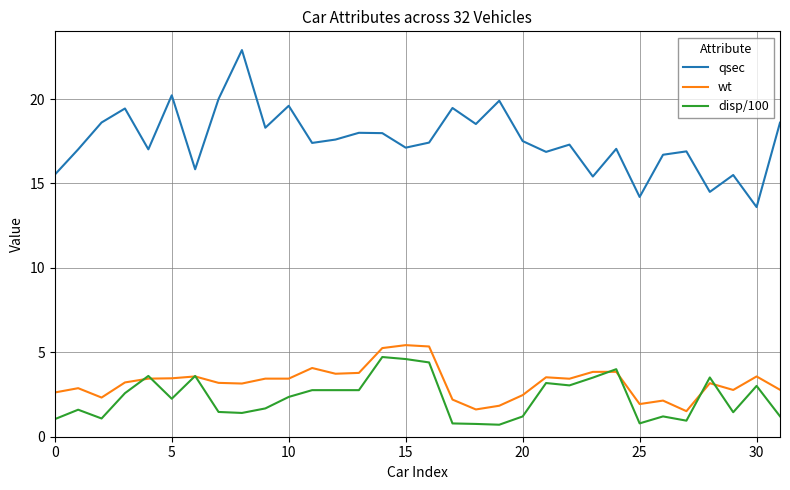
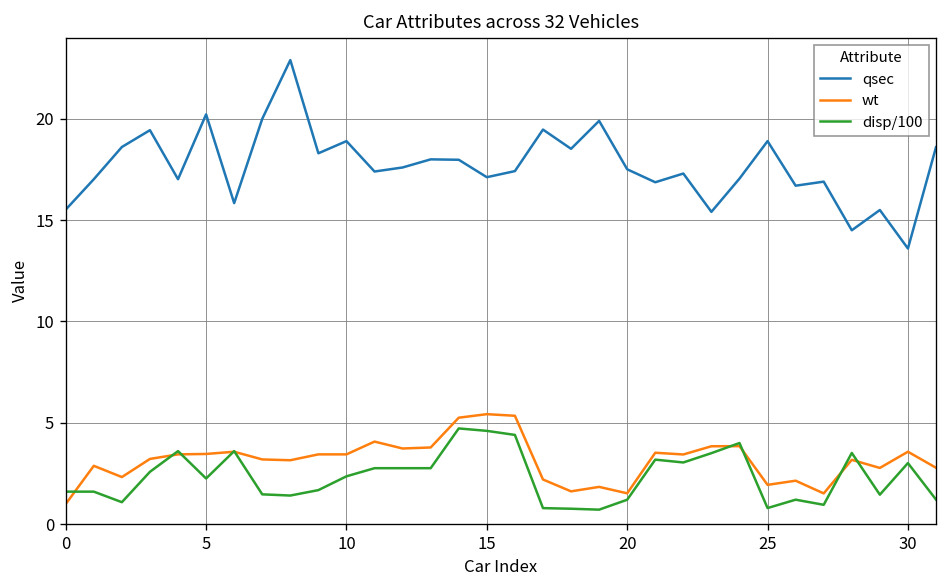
wt, 0: 2.6 -> 1.0
disp/100, 0: 1.0 -> 1.6
qsec, 10: 19.6 -> 18.9
wt, 20: 2.5 -> 1.5
qsec, 25: 14.2 -> 18.9
